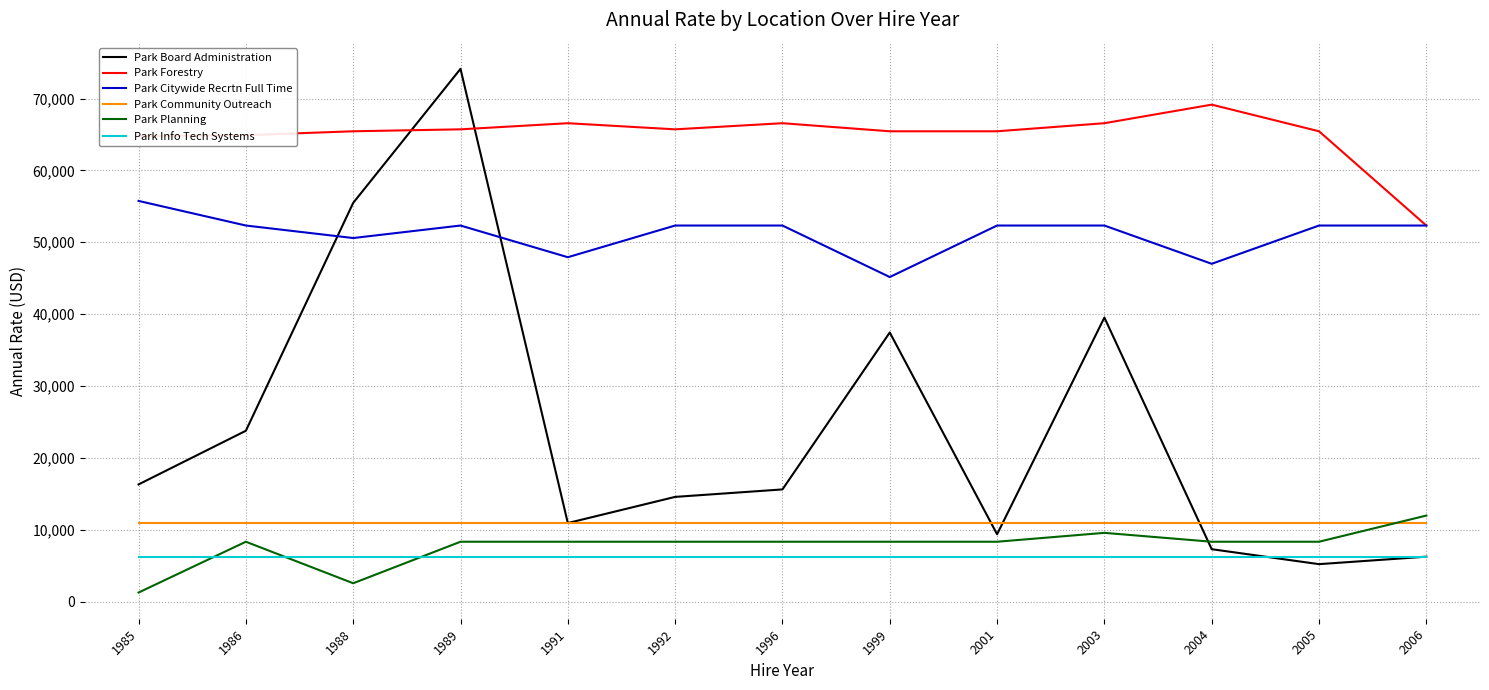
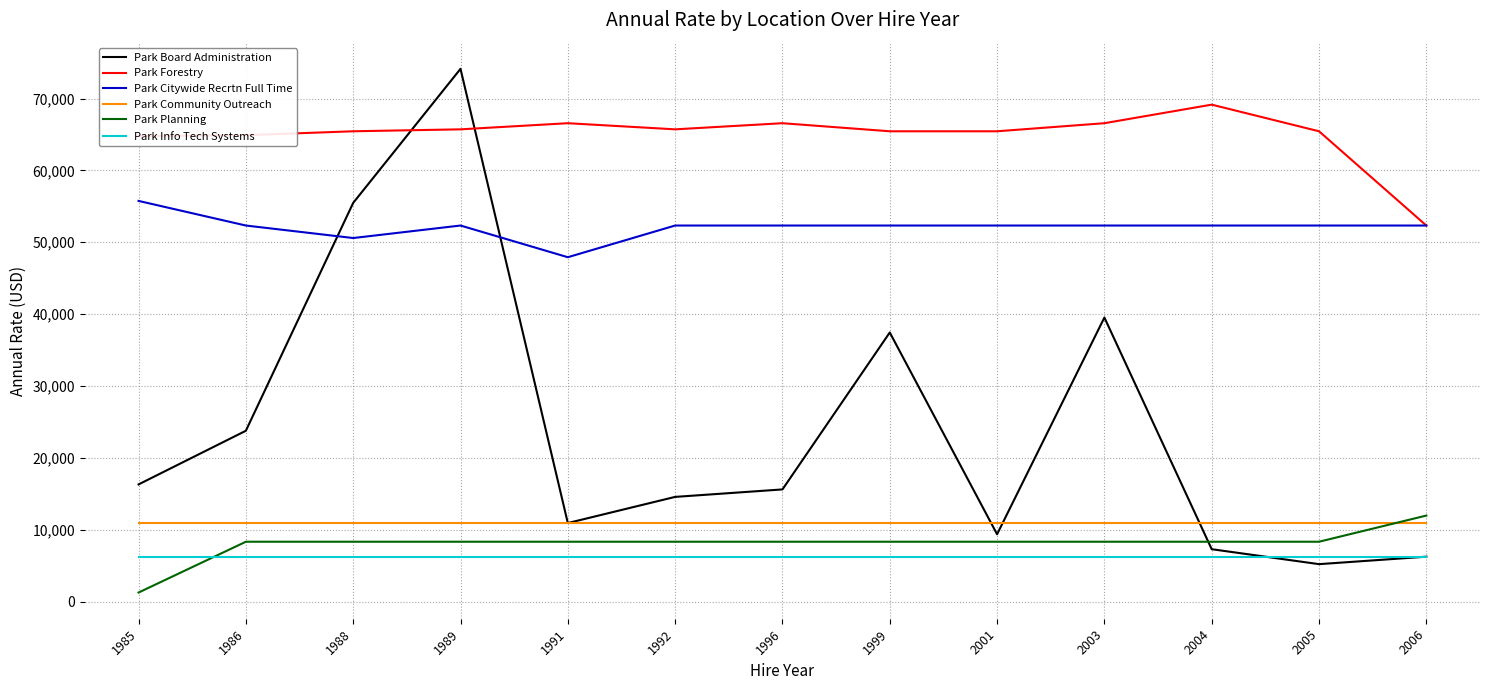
Park Planning, 1988: 3,000 -> 8,000
Park Citywide Recrtn Full Time, 1999: 45,000 -> 52,000
Park Planning, 2003: 10,000 -> 8,000
Park Citywide Recrtn Full Time, 2004: 47,000 -> 52,000
